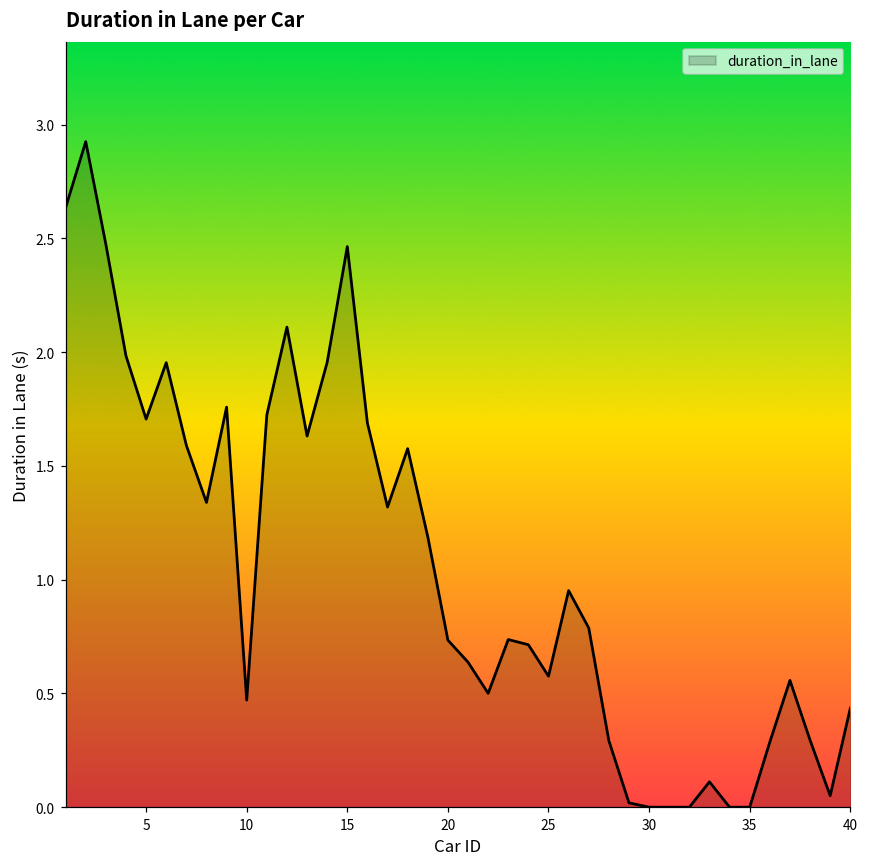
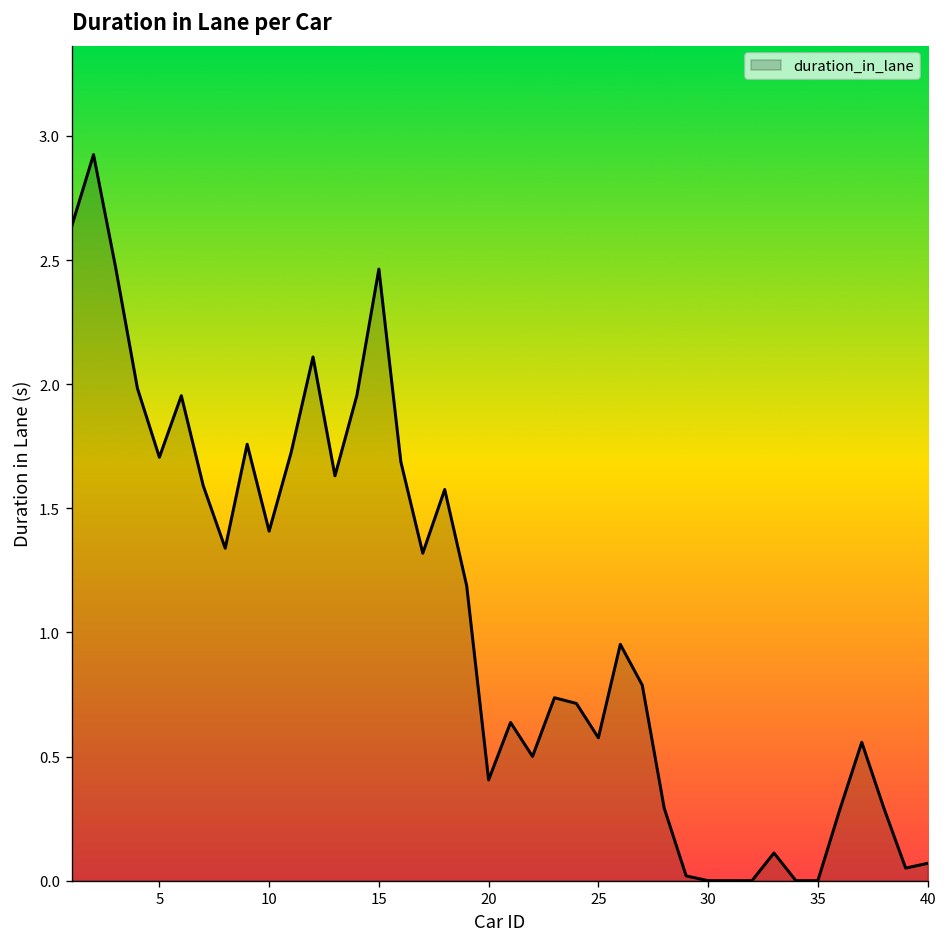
10: 0.47 -> 1.41
20: 0.73 -> 0.41
40: 0.43 -> 0.07
